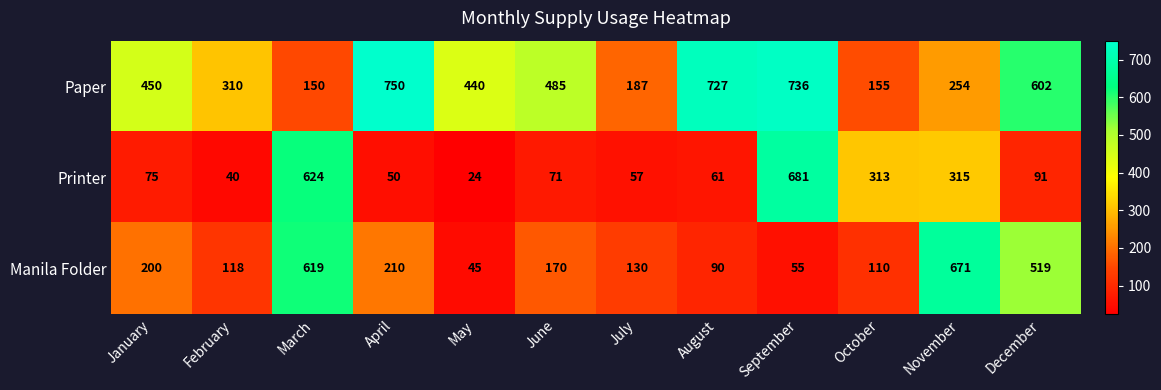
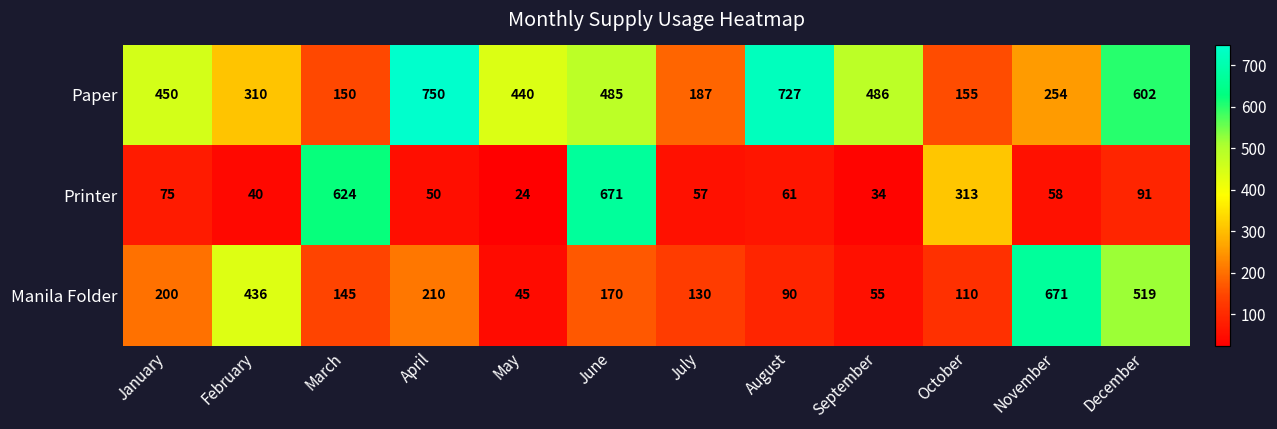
Paper, September: 736 -> 486
Printer, June: 71 -> 671
Printer, September: 681 -> 34
Printer, November: 315 -> 58
Manila Folder, February: 118 -> 436
Manila Folder, March: 619 -> 145
